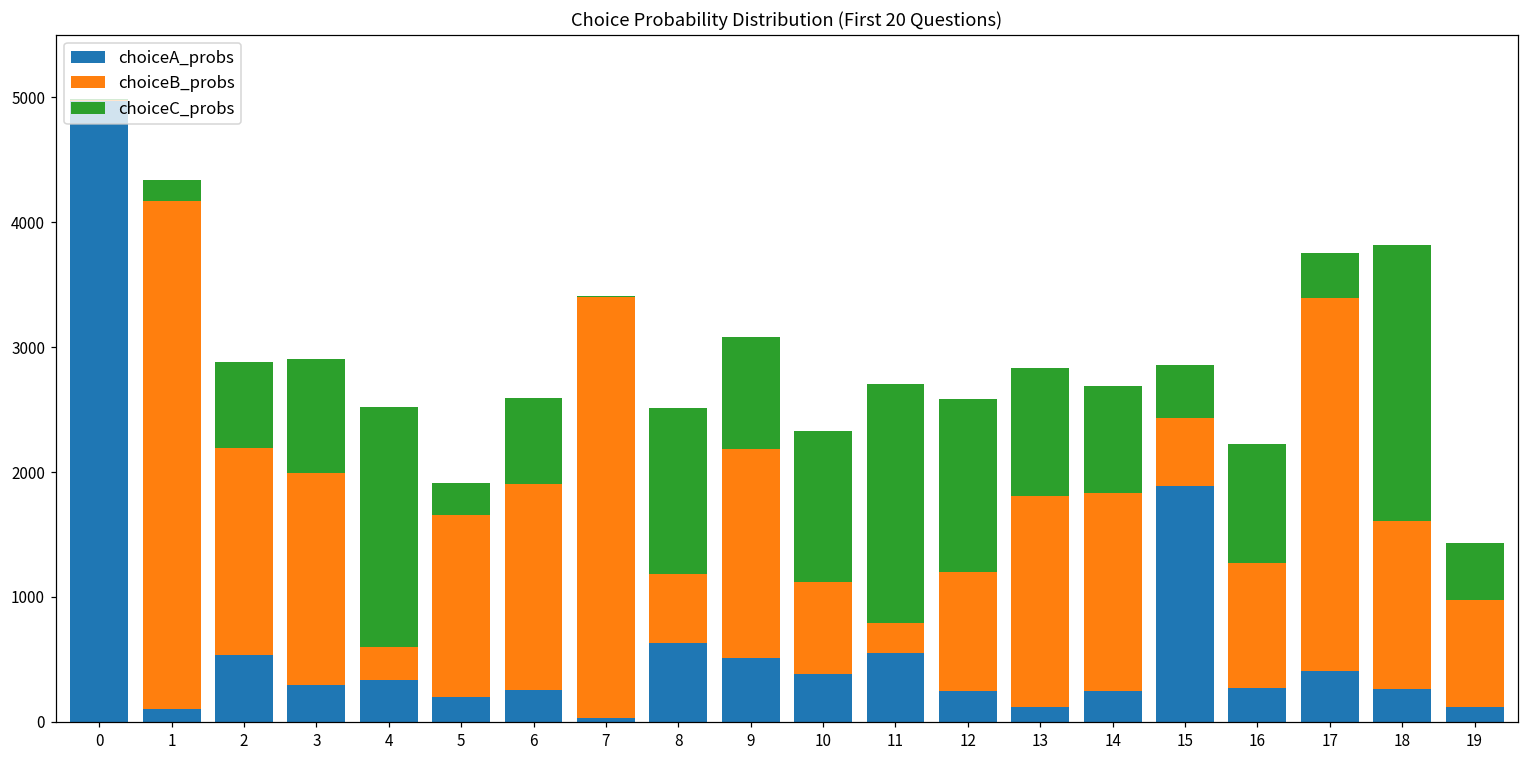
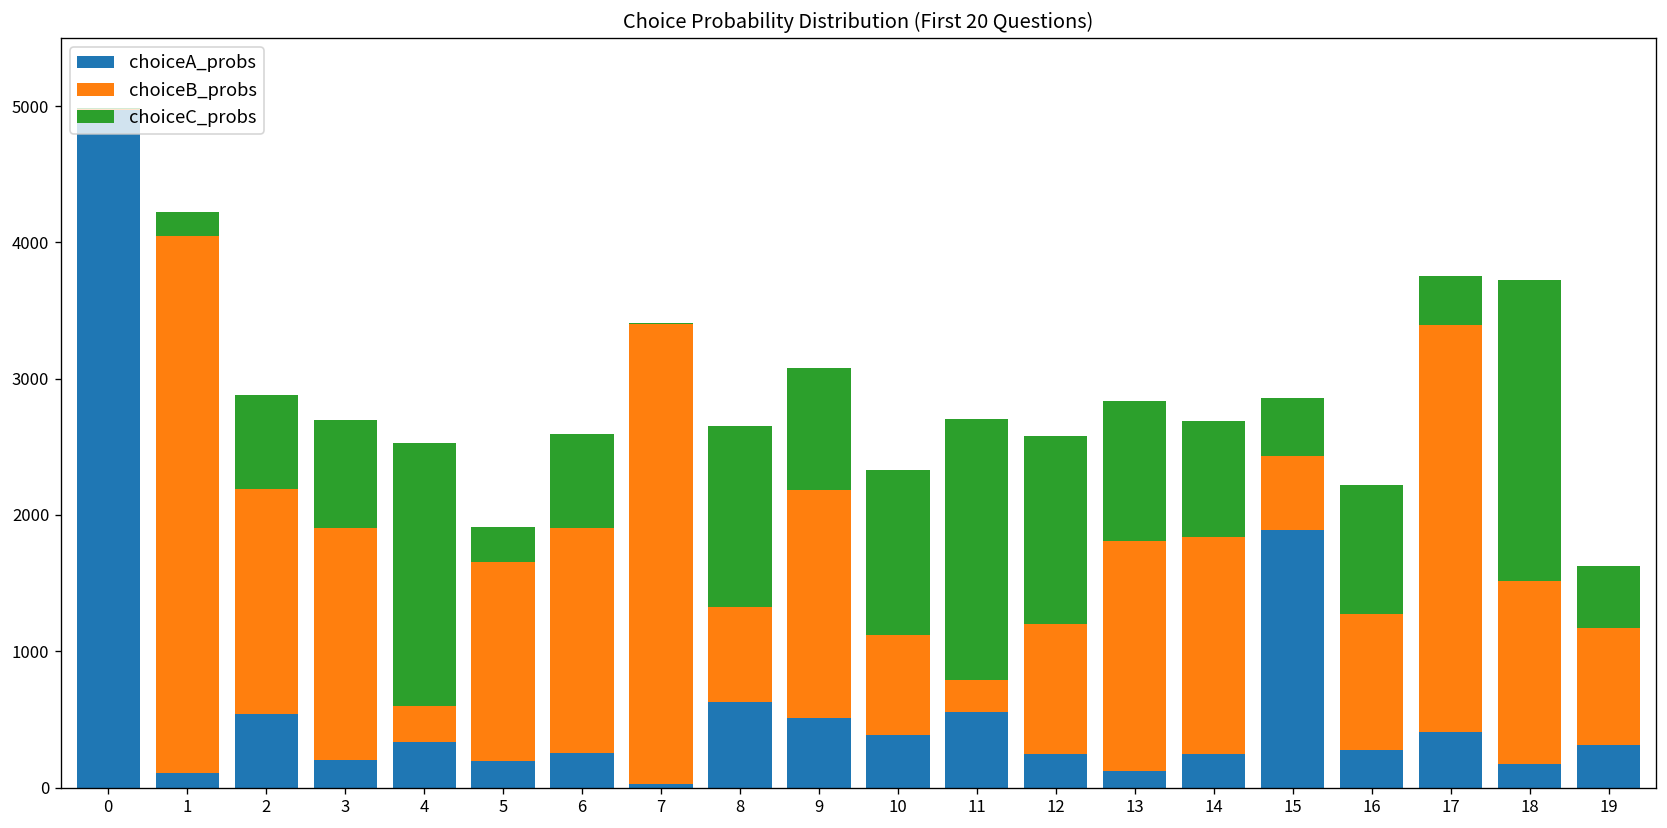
choiceB_probs, 1: 4060 -> 3940
choiceA_probs, 3: 290 -> 200
choiceC_probs, 3: 910 -> 790
choiceB_probs, 8: 550 -> 690
choiceA_probs, 18: 260 -> 170
choiceA_probs, 19: 120 -> 310
